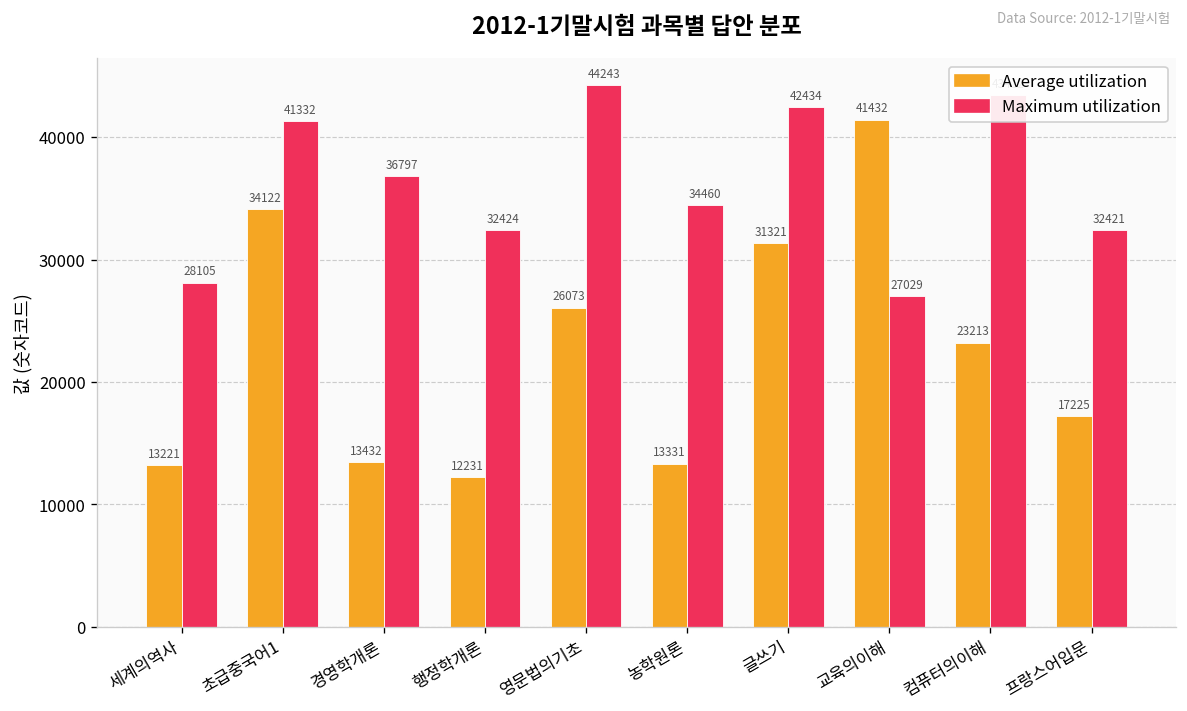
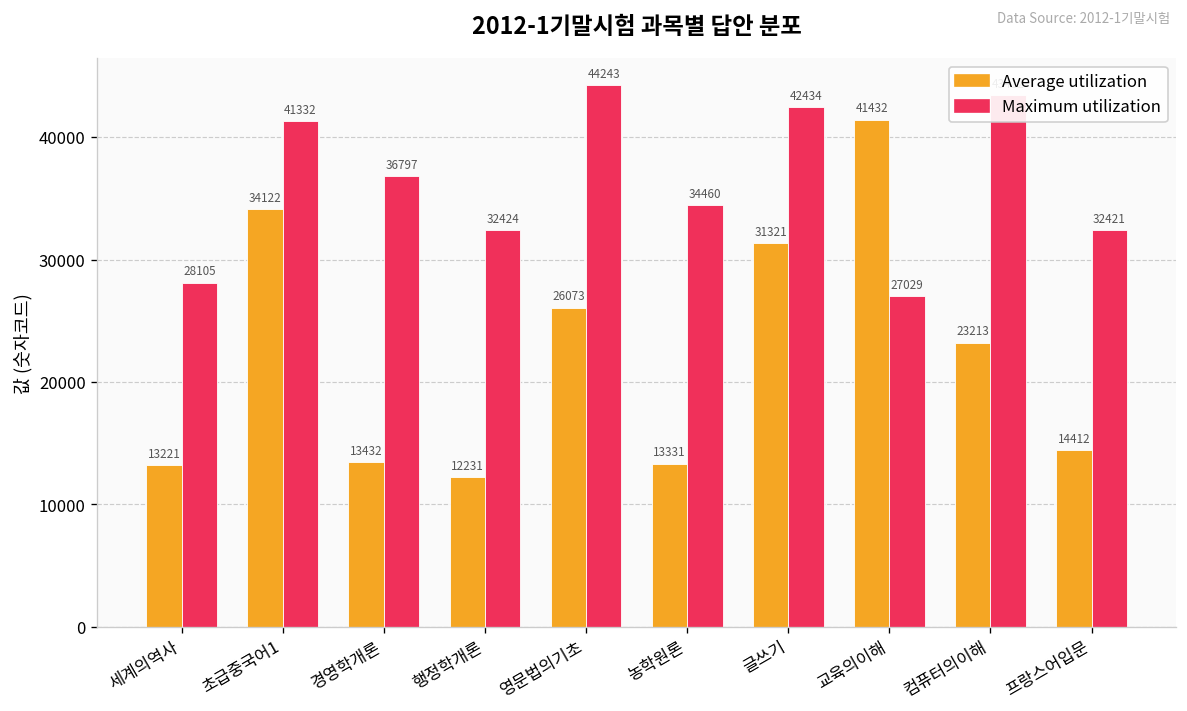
Average utilization, 프랑스어입문: 17225 -> 14412
